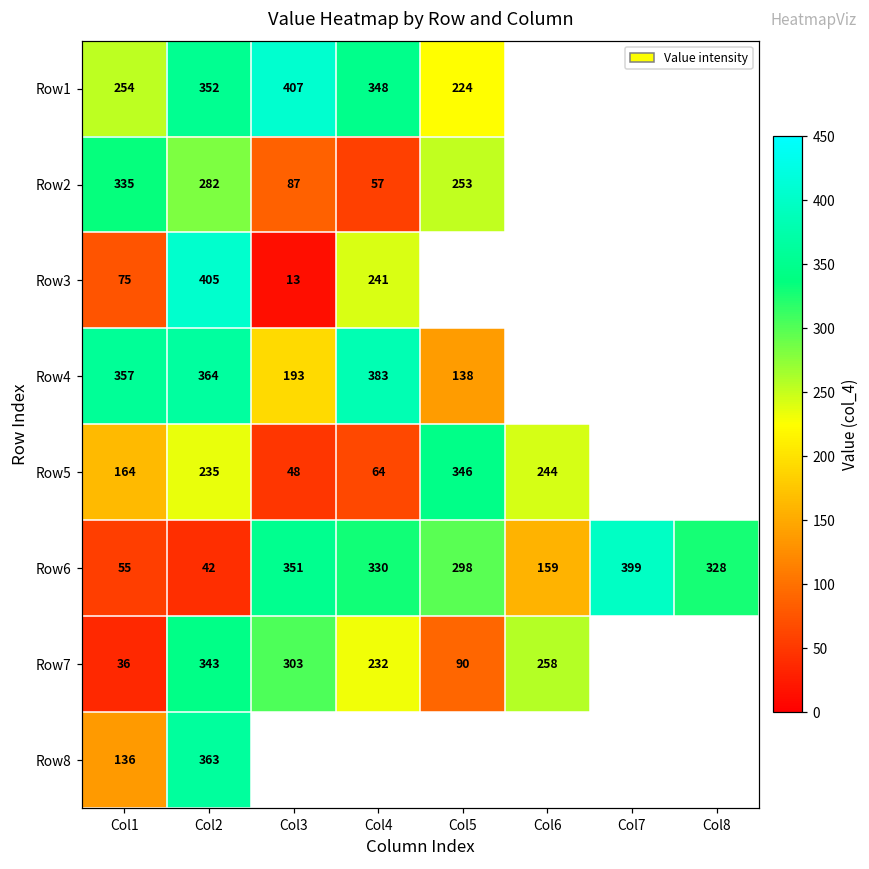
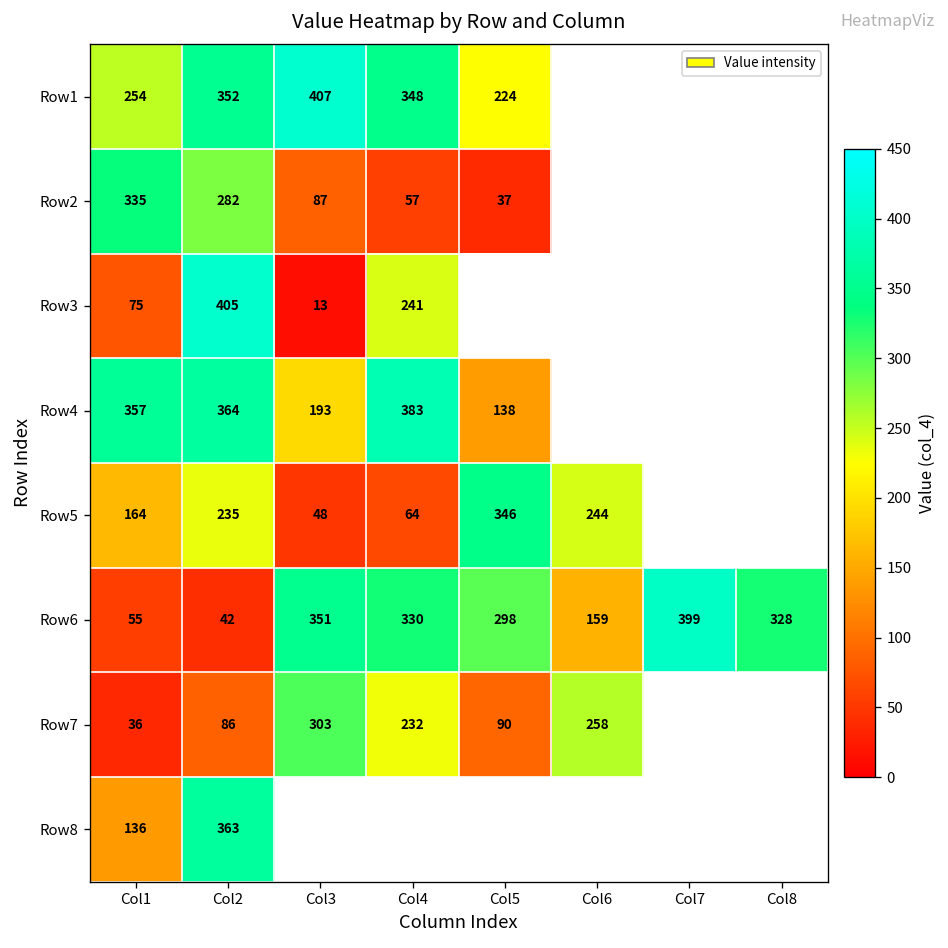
Row2, Col5: 253 -> 37
Row7, Col2: 343 -> 86
